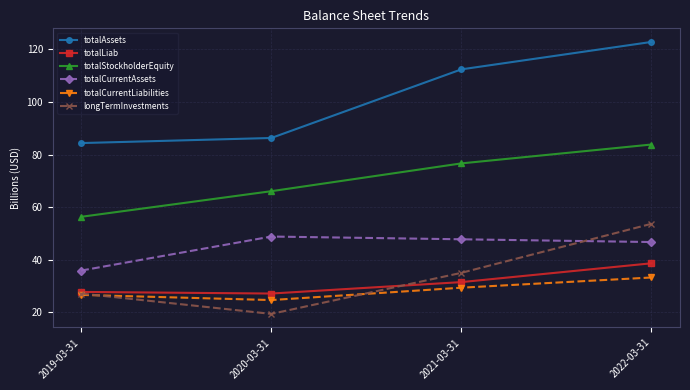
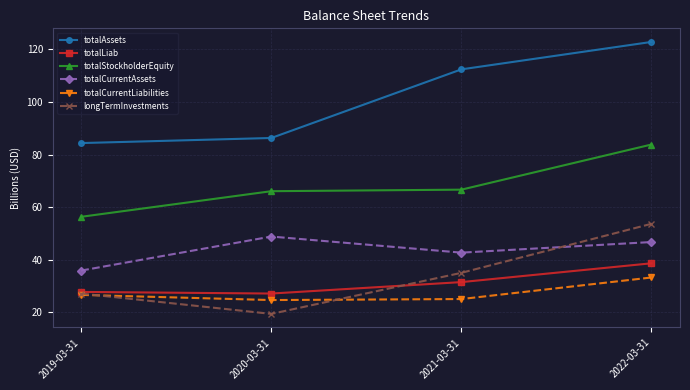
totalStockholderEquity, 2021-03-31: 77 -> 67
totalCurrentAssets, 2021-03-31: 48 -> 43
totalCurrentLiabilities, 2021-03-31: 29 -> 25
